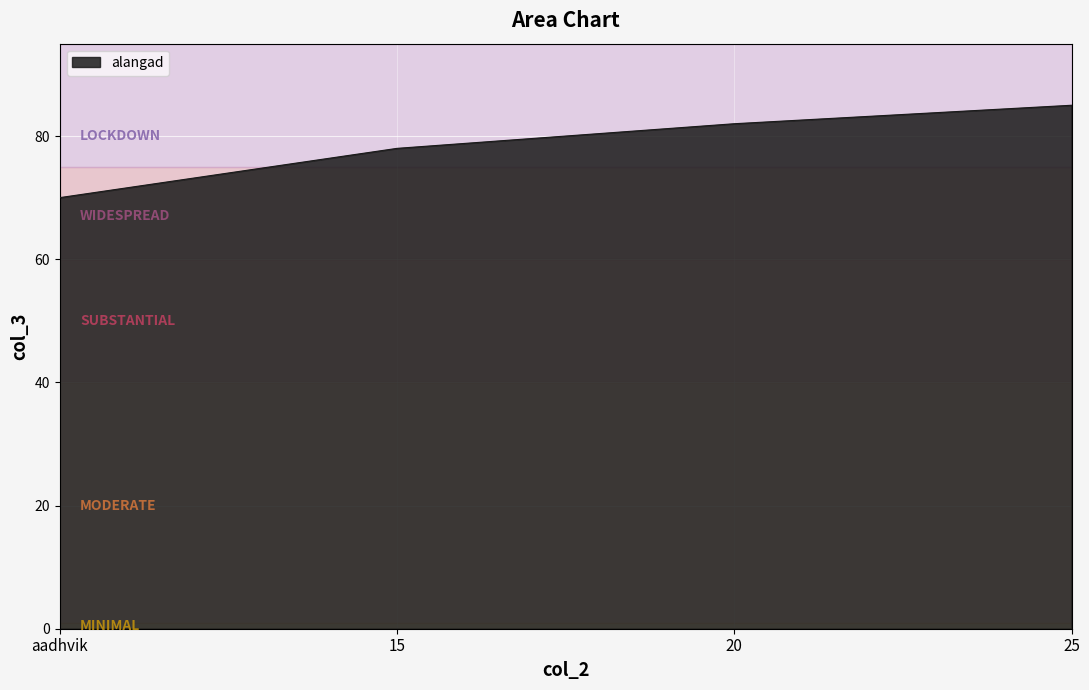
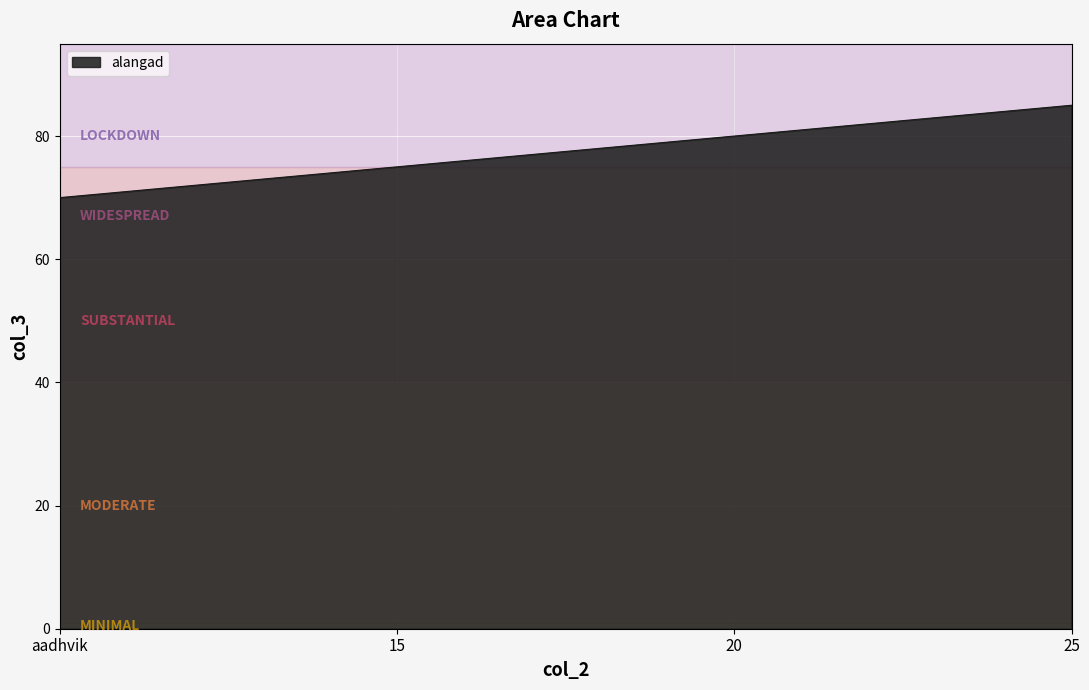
15: 78 -> 75
20: 82 -> 80
